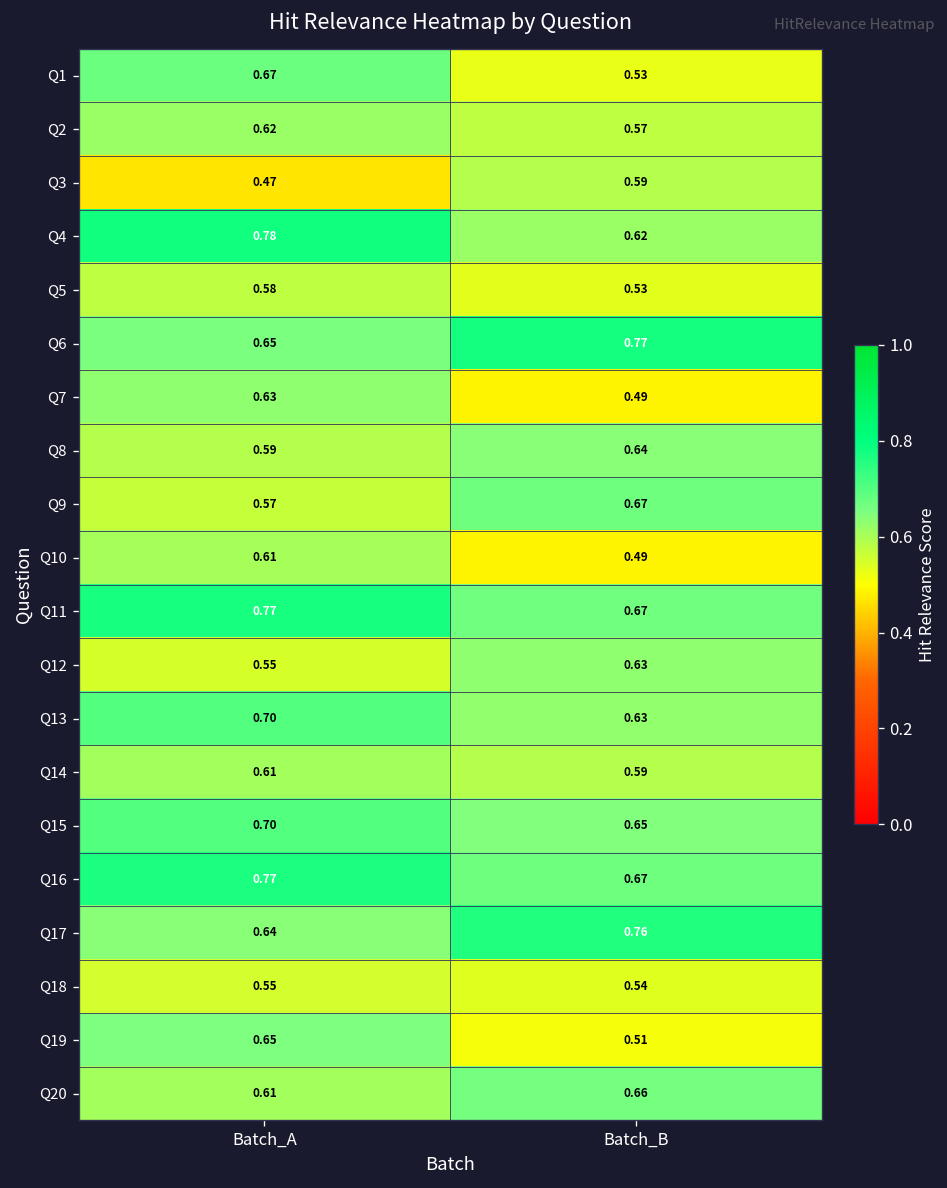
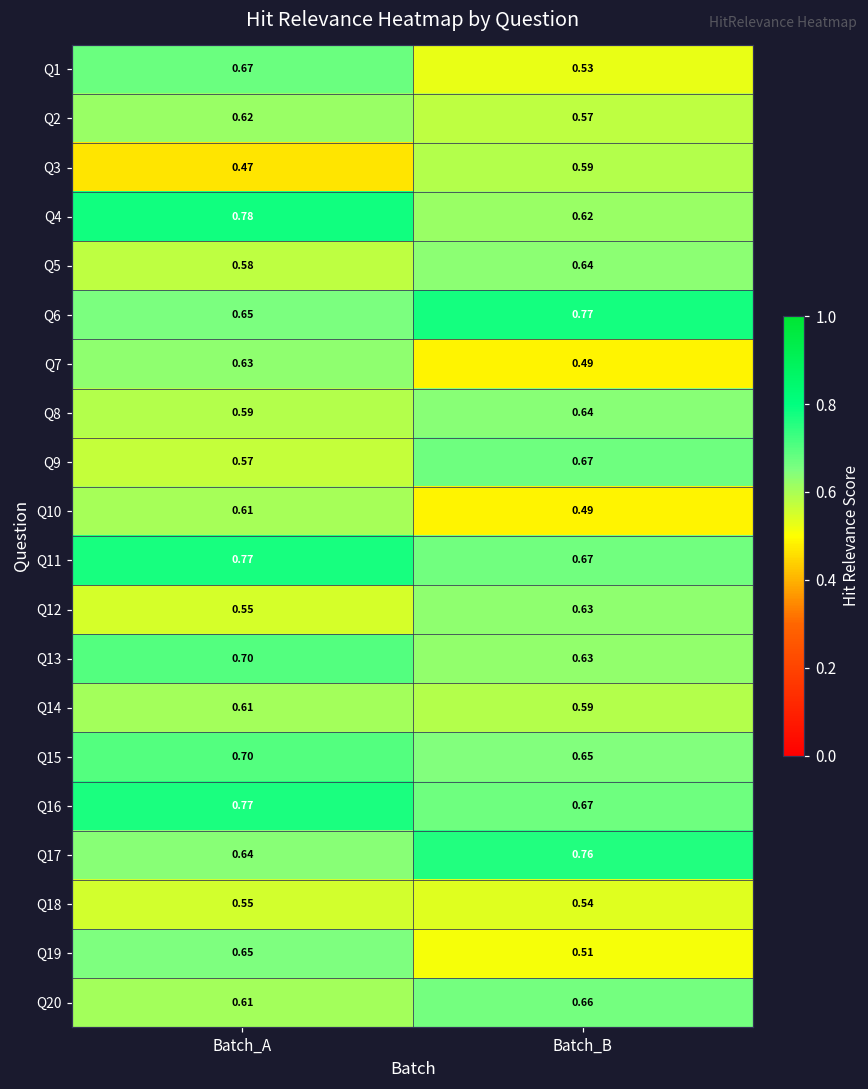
Q5, Batch_B: 0.53 -> 0.64
